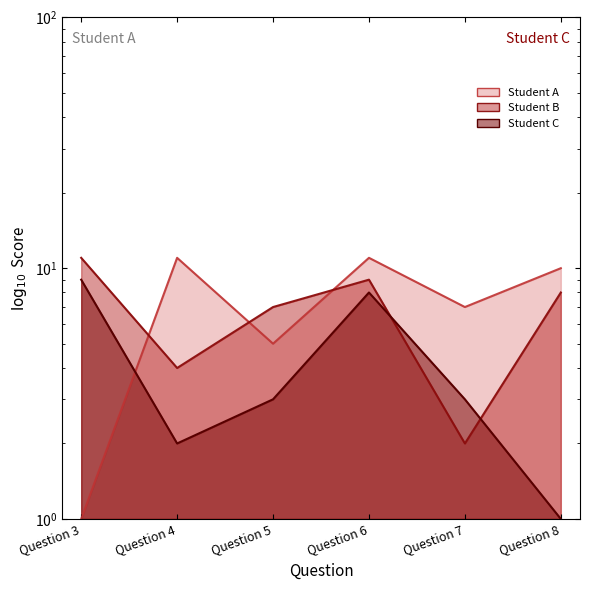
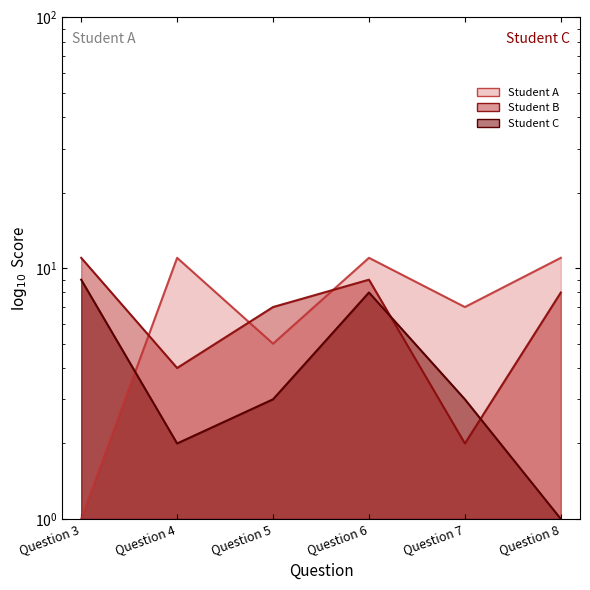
Student A, Question 8: 10.0 -> 11
